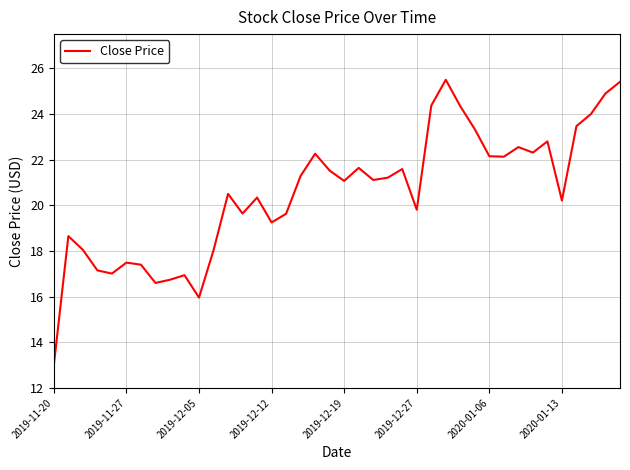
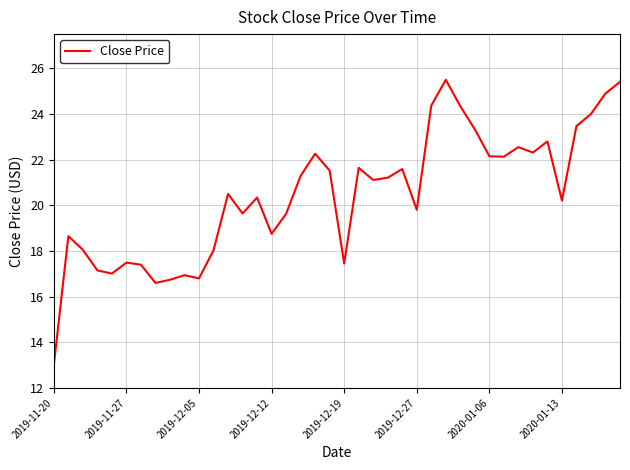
2019-12-05: 16.0 -> 16.8
2019-12-12: 19.3 -> 18.8
2019-12-19: 21.1 -> 17.5
